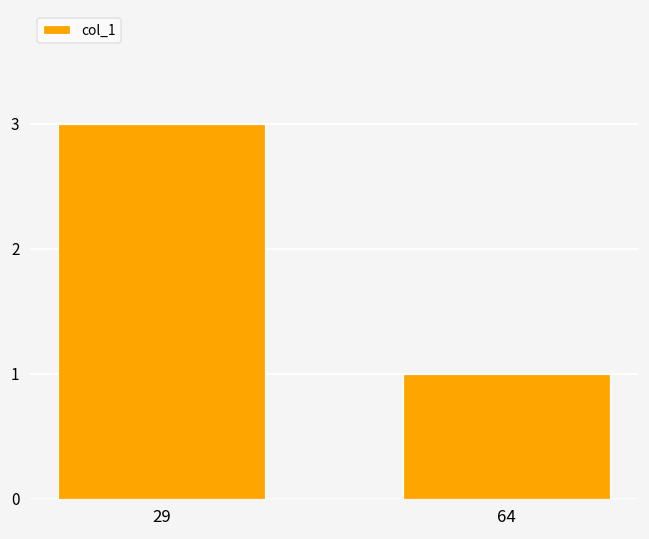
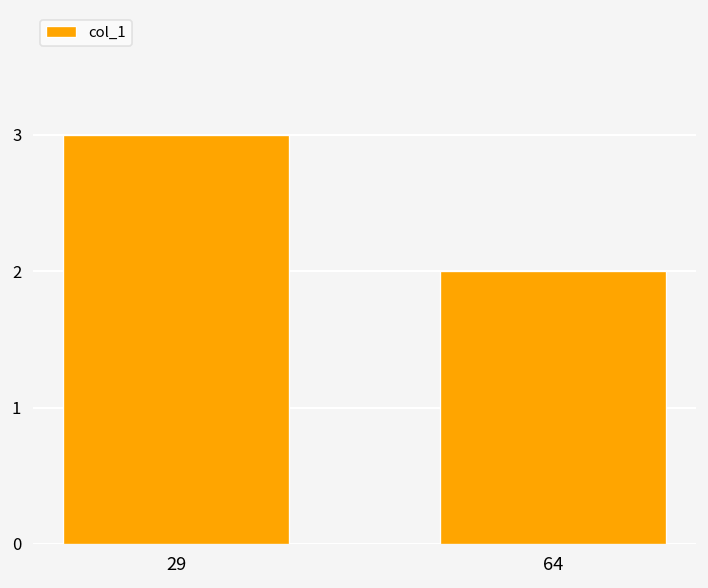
64: 1 -> 2
